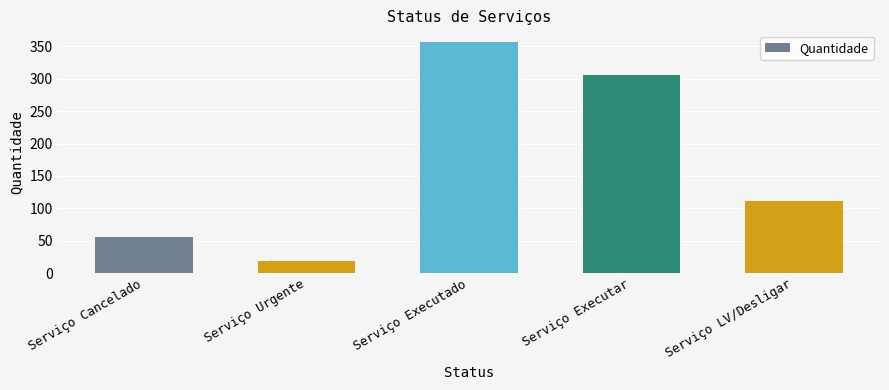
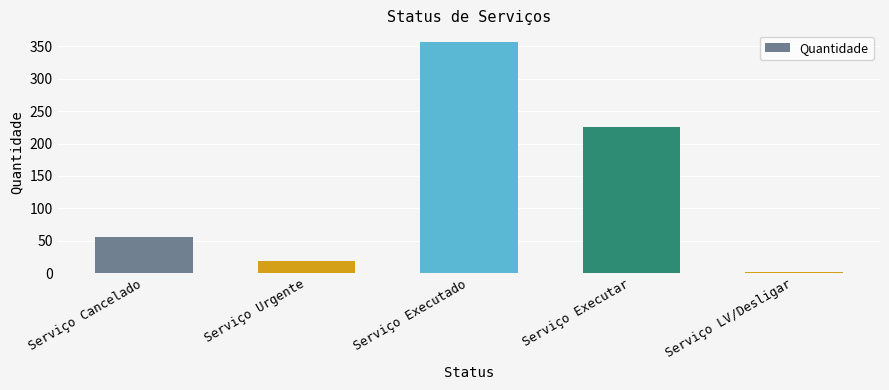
Serviço Executar: 310 -> 230
Serviço LV/Desligar: 110 -> 0
